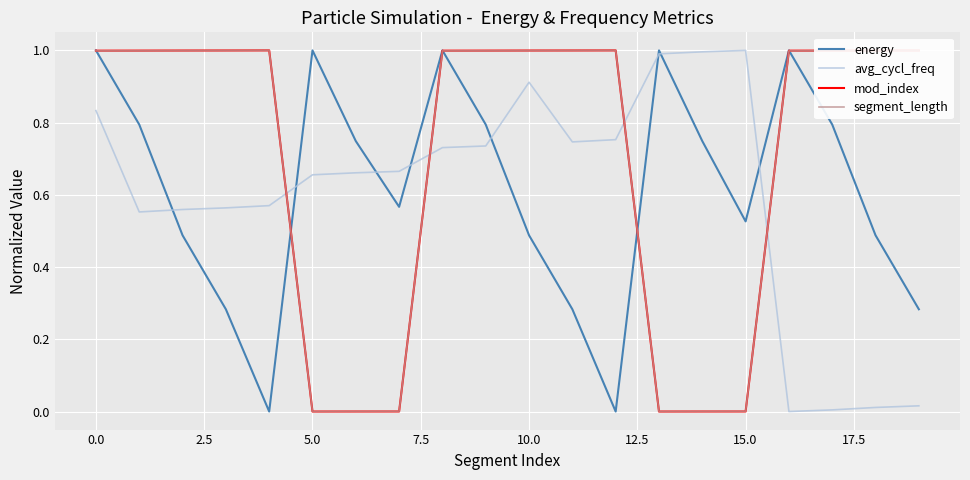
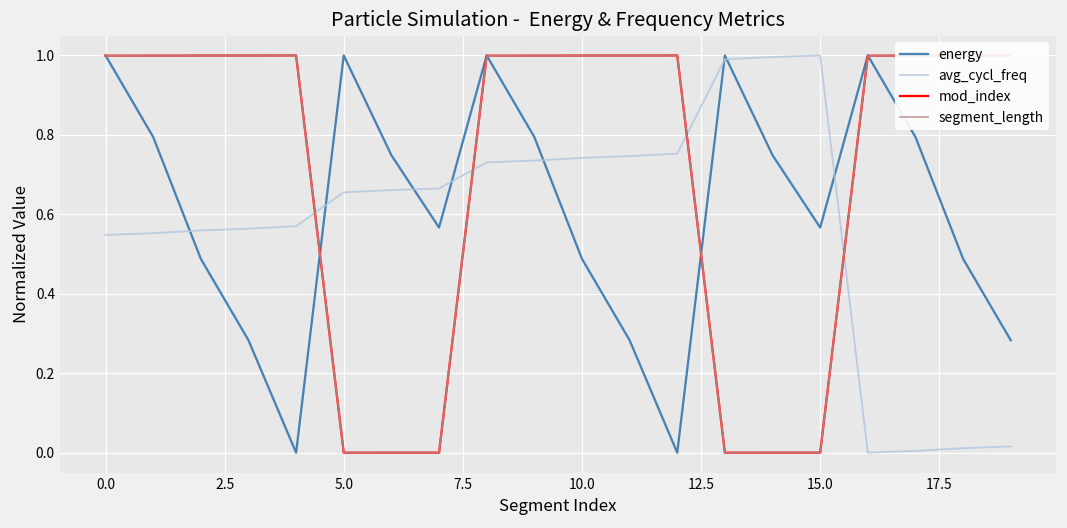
avg_cycl_freq, 0.0: 0.83 -> 0.55
avg_cycl_freq, 10.0: 0.91 -> 0.74
energy, 15.0: 0.53 -> 0.57
